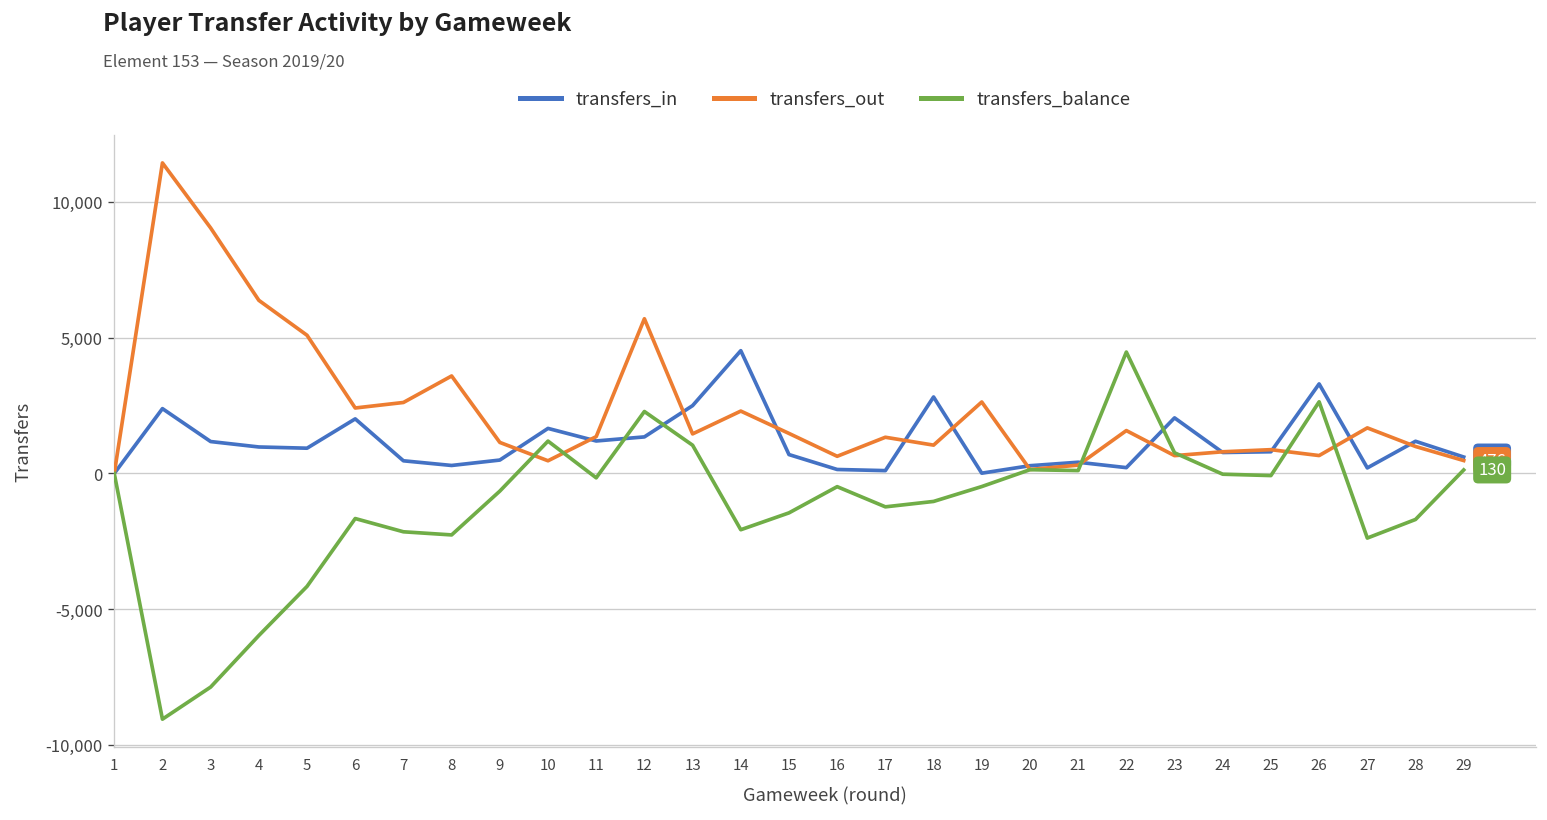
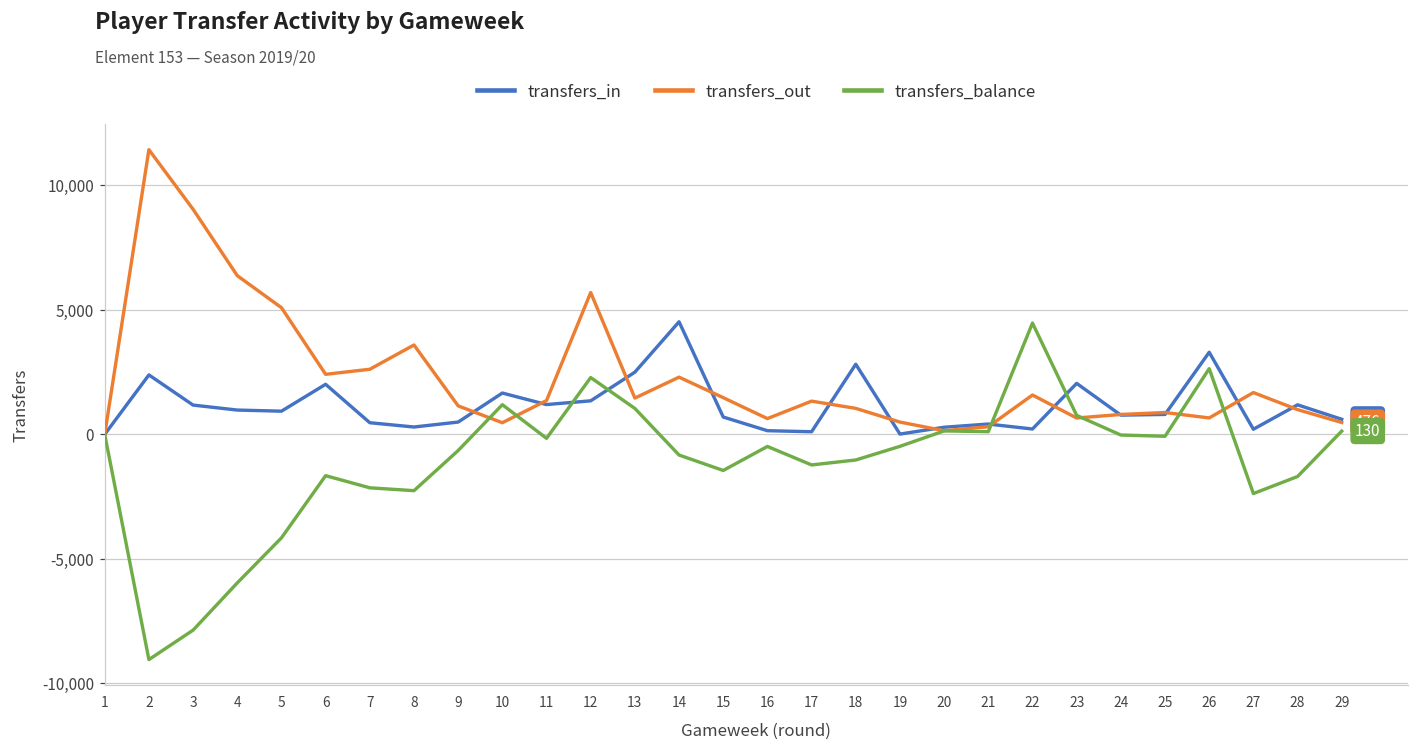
transfers_balance, 14: -2,100 -> -800
transfers_out, 19: 2,600 -> 500
